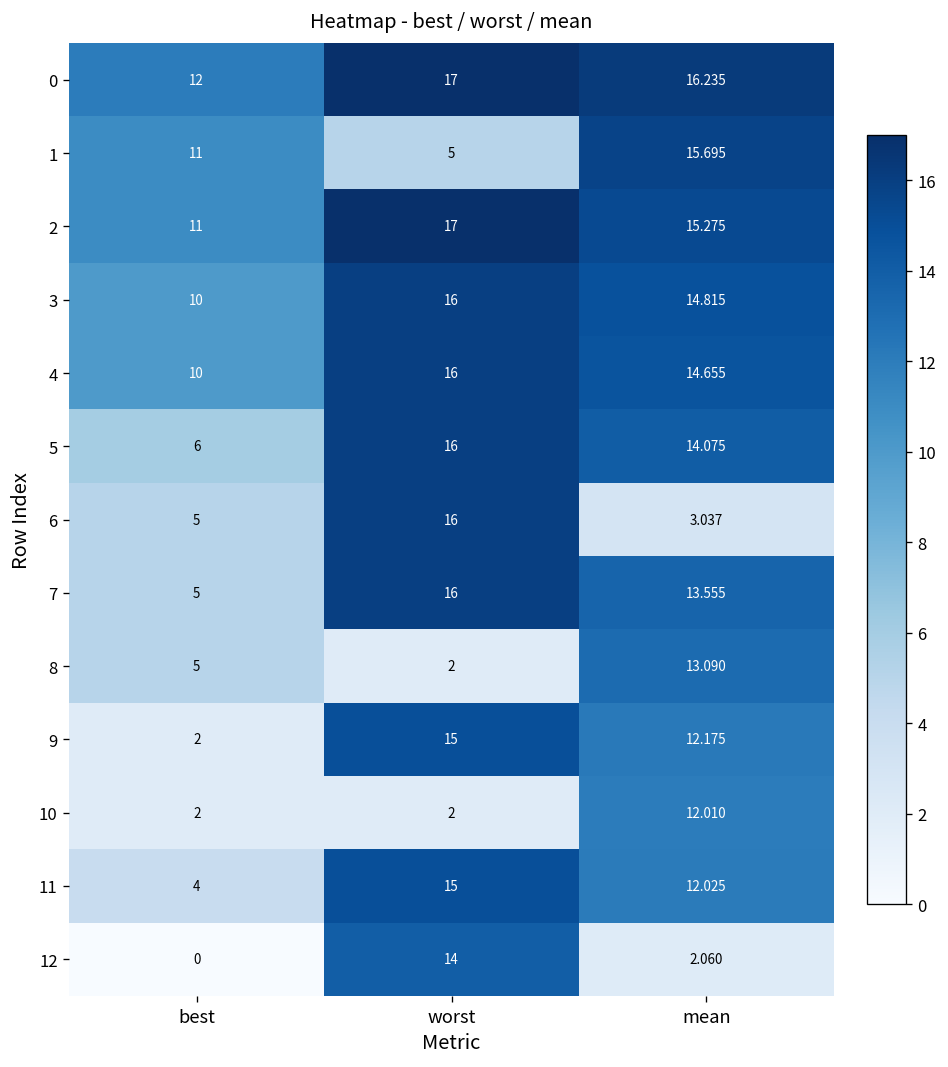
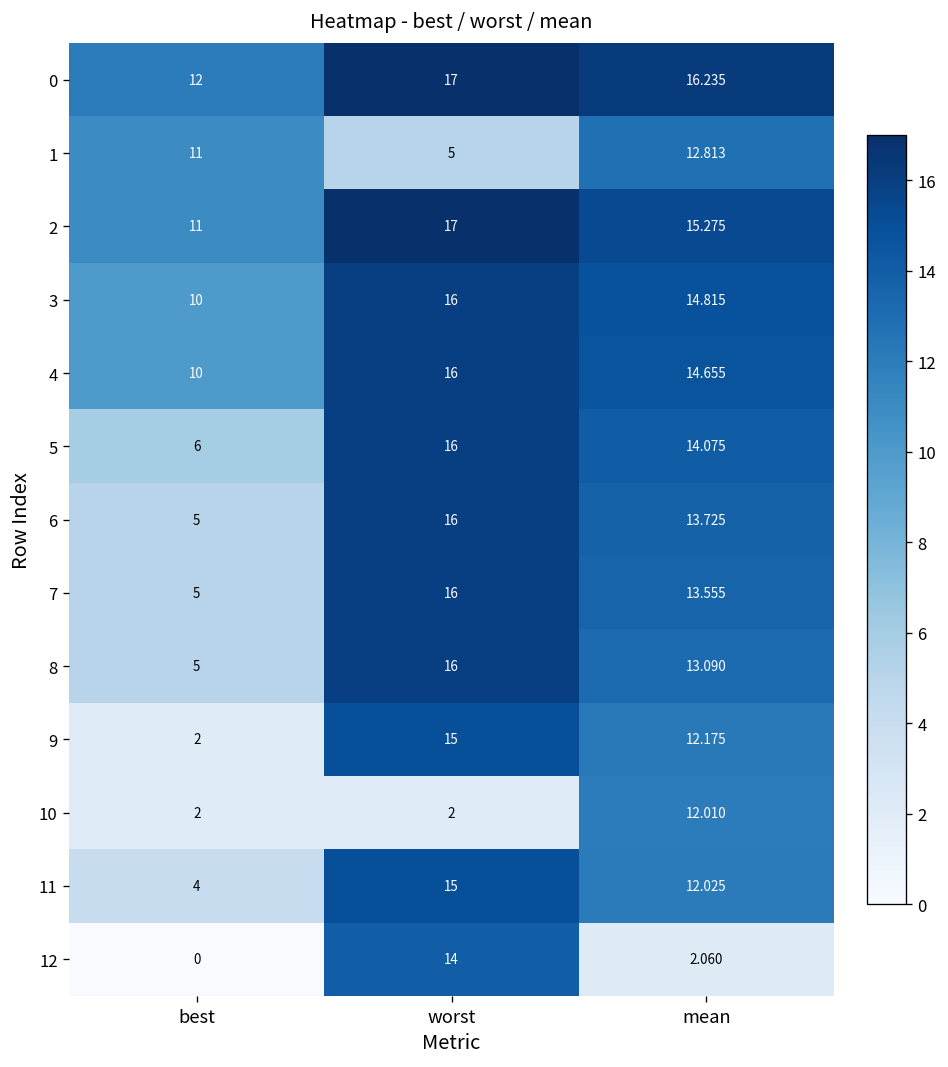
1, mean: 15.695 -> 12.813
6, mean: 3.037 -> 13.725
8, worst: 2 -> 16
